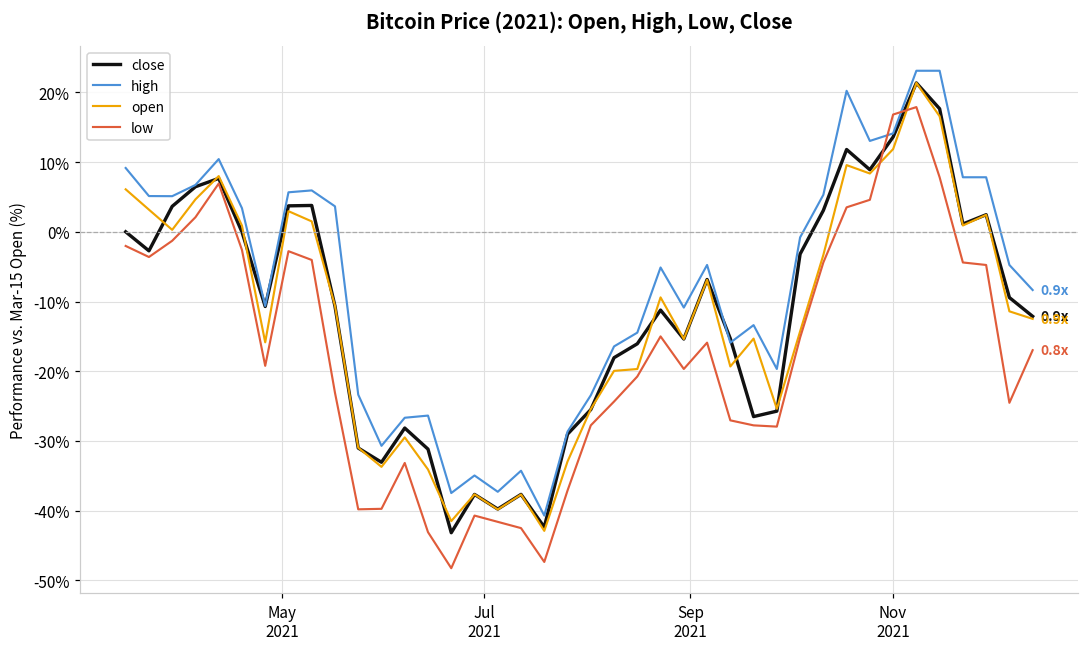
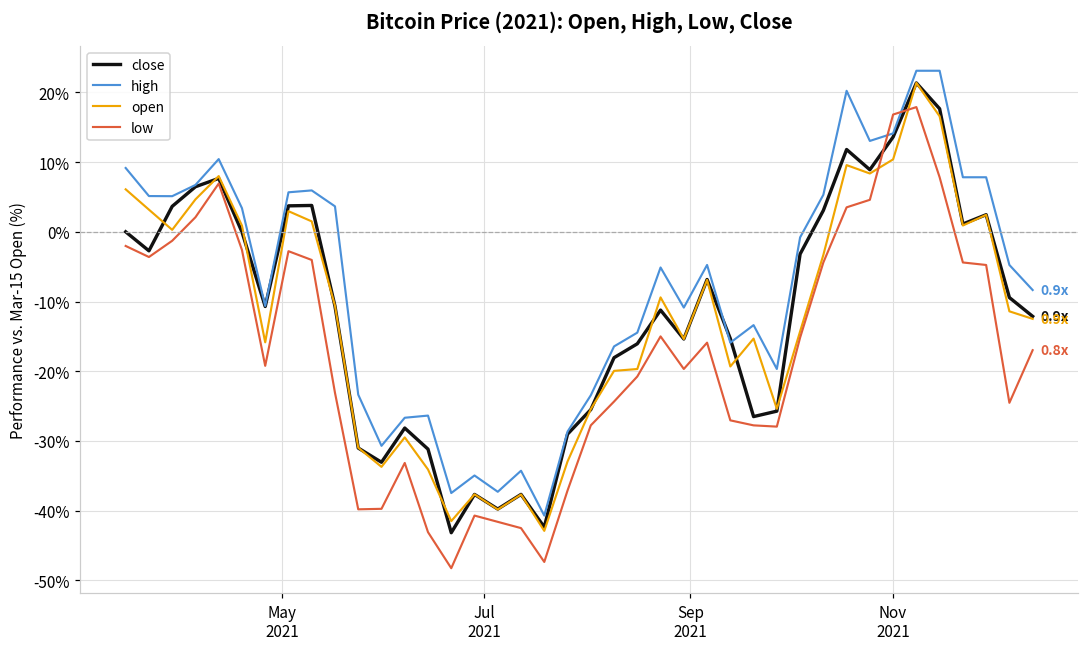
open, Nov 2021: 12% -> 10%
